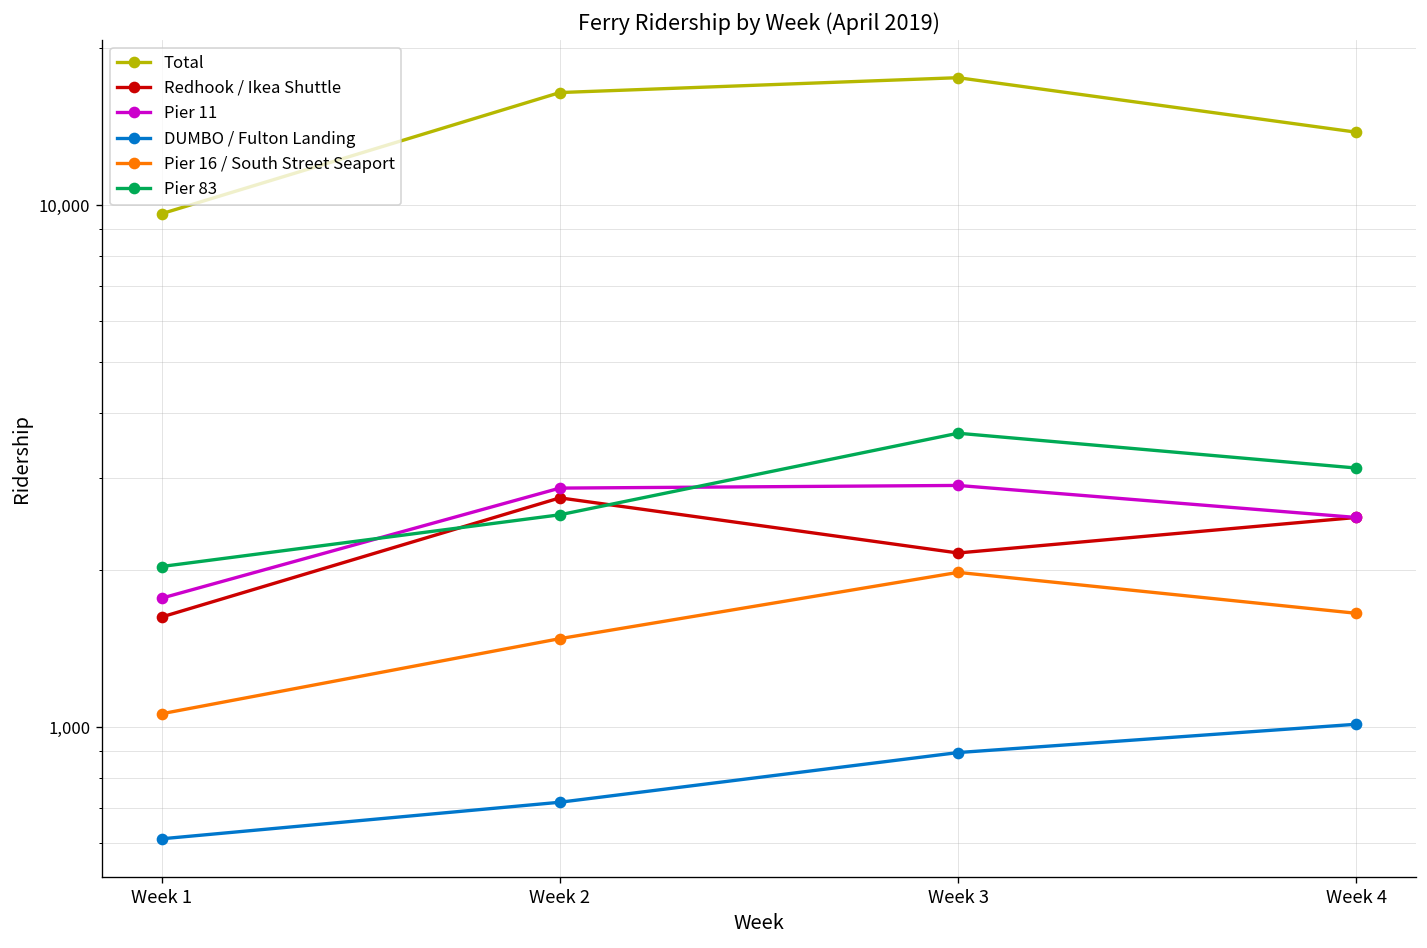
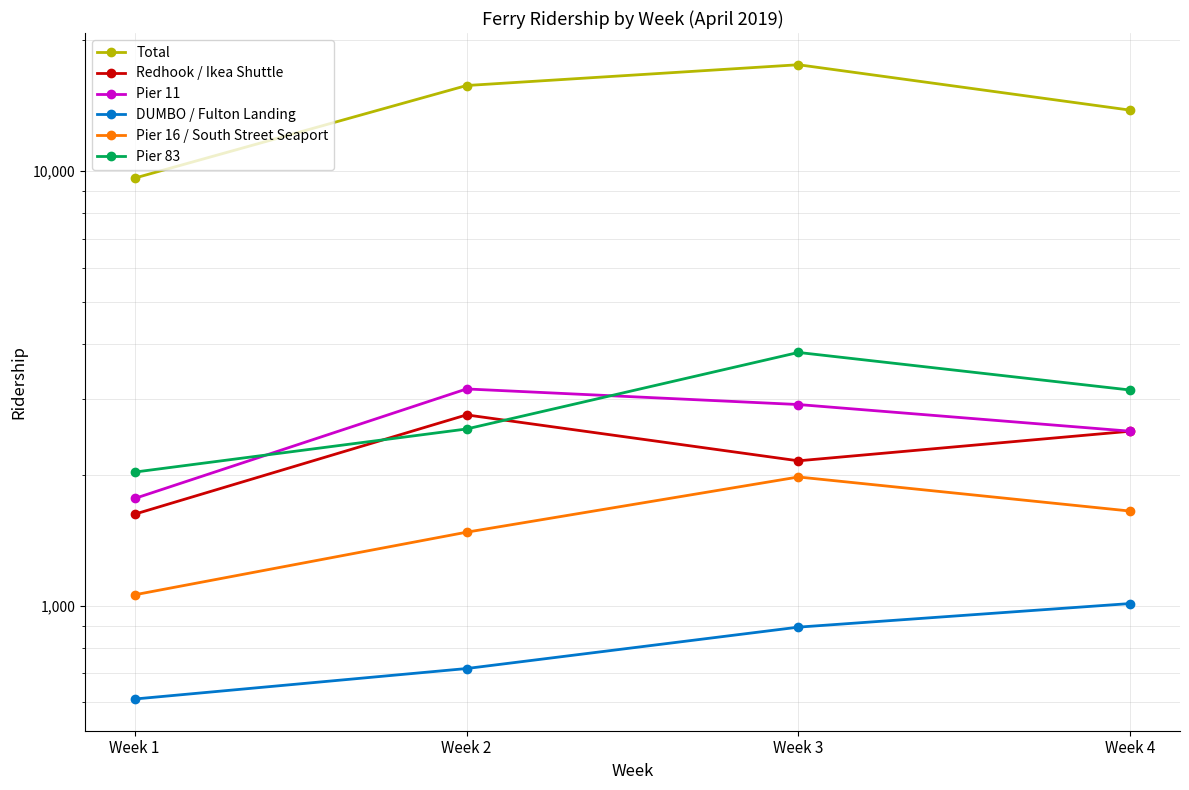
Total, Week 2: 16,500 -> 15,700
Pier 11, Week 2: 2,900 -> 3,200
Pier 83, Week 3: 3,700 -> 3,800
